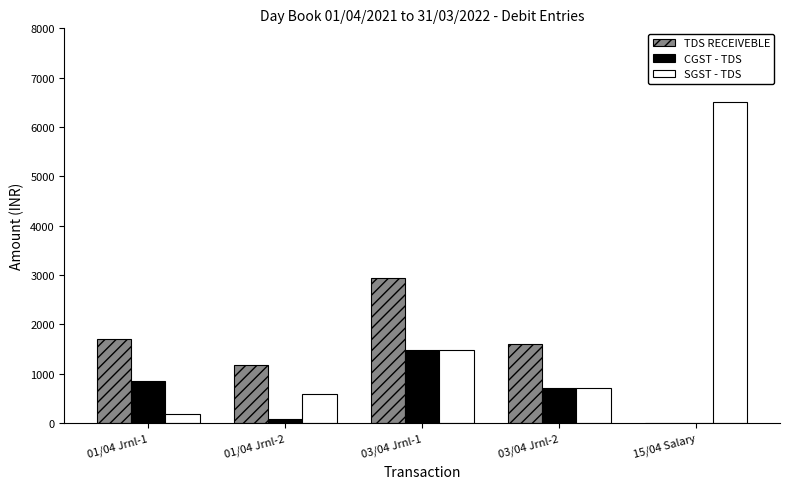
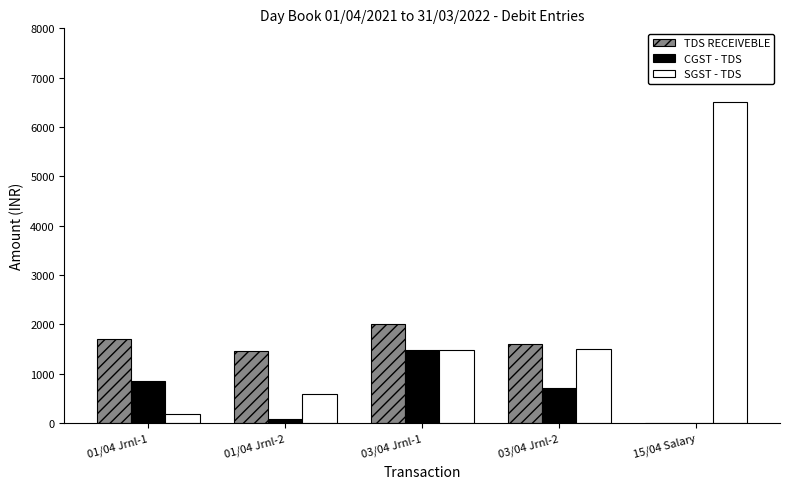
TDS RECEIVEBLE, 01/04 Jrnl-2: 1200 -> 1500
TDS RECEIVEBLE, 03/04 Jrnl-1: 2900 -> 2000
SGST - TDS, 03/04 Jrnl-2: 700 -> 1500
